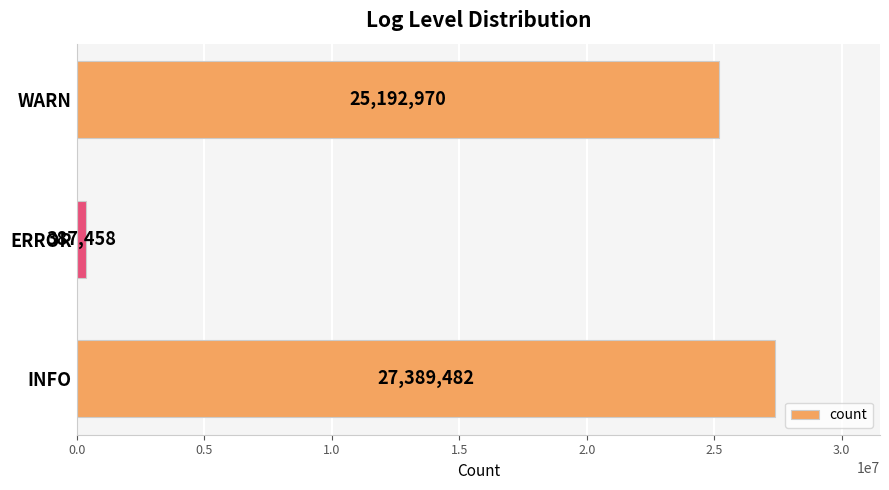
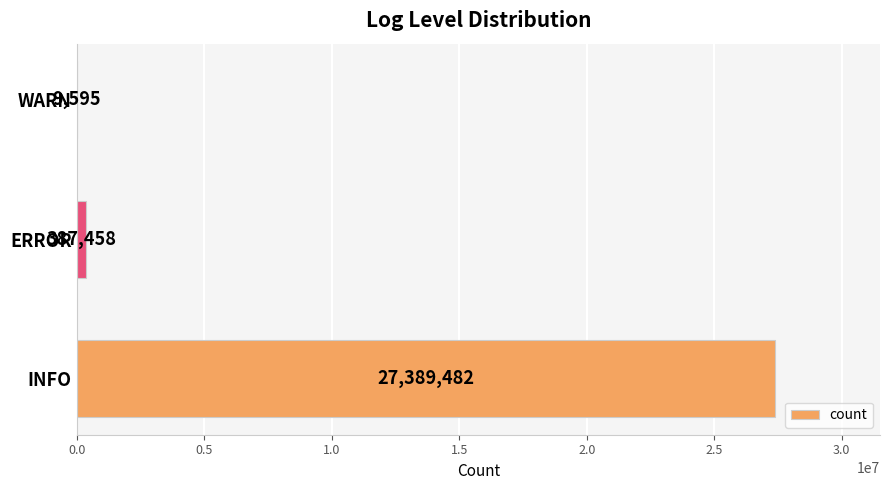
WARN: 25,192,970 -> 9,595
